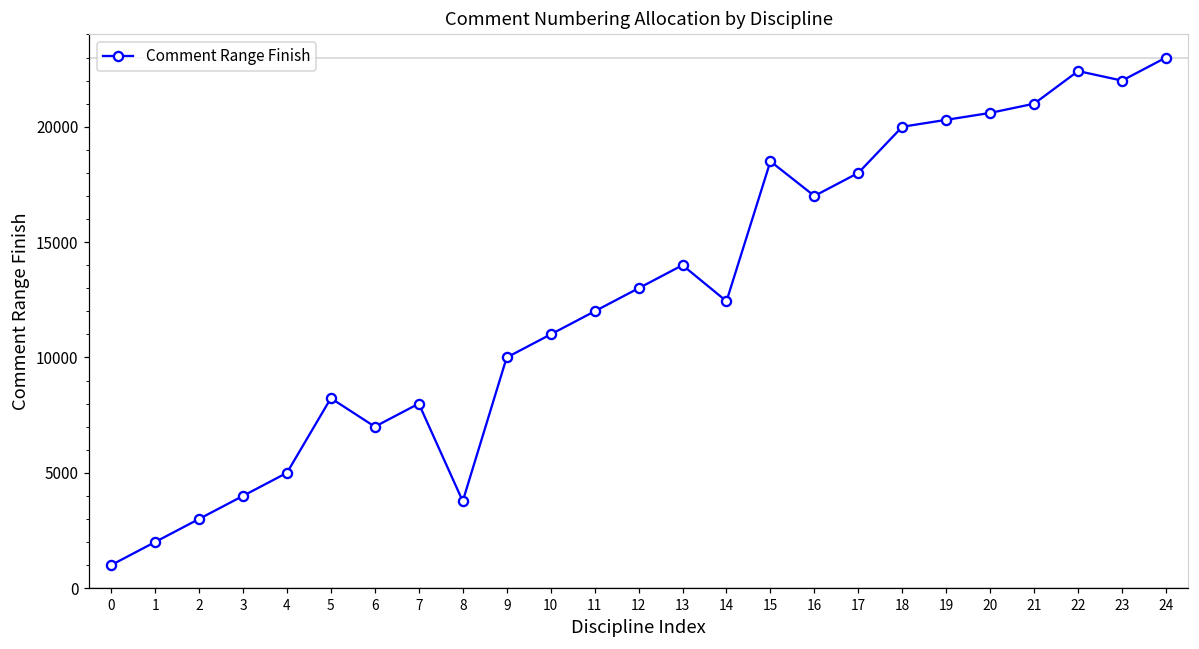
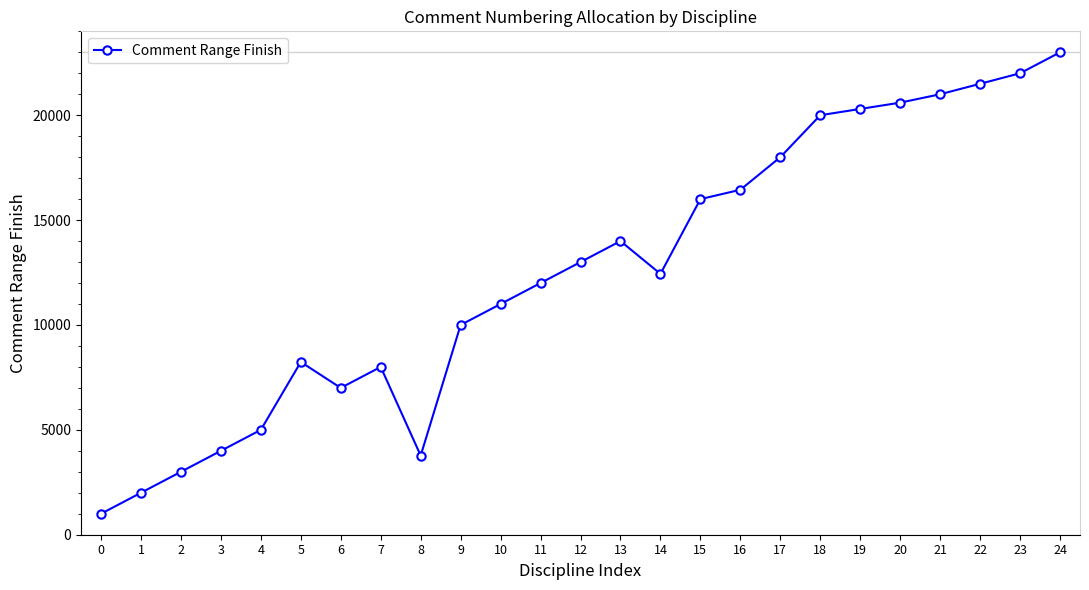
15: 18500 -> 16000
16: 17000 -> 16400
22: 22400 -> 21500
